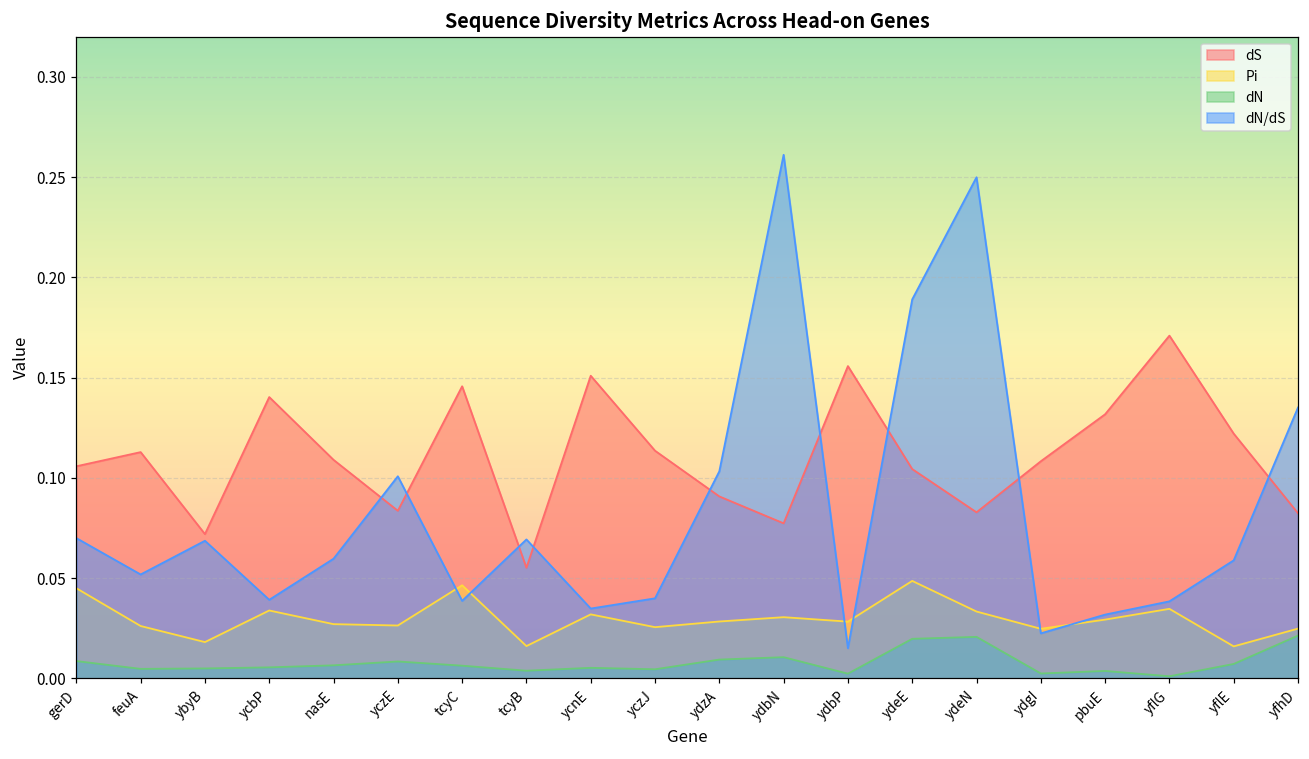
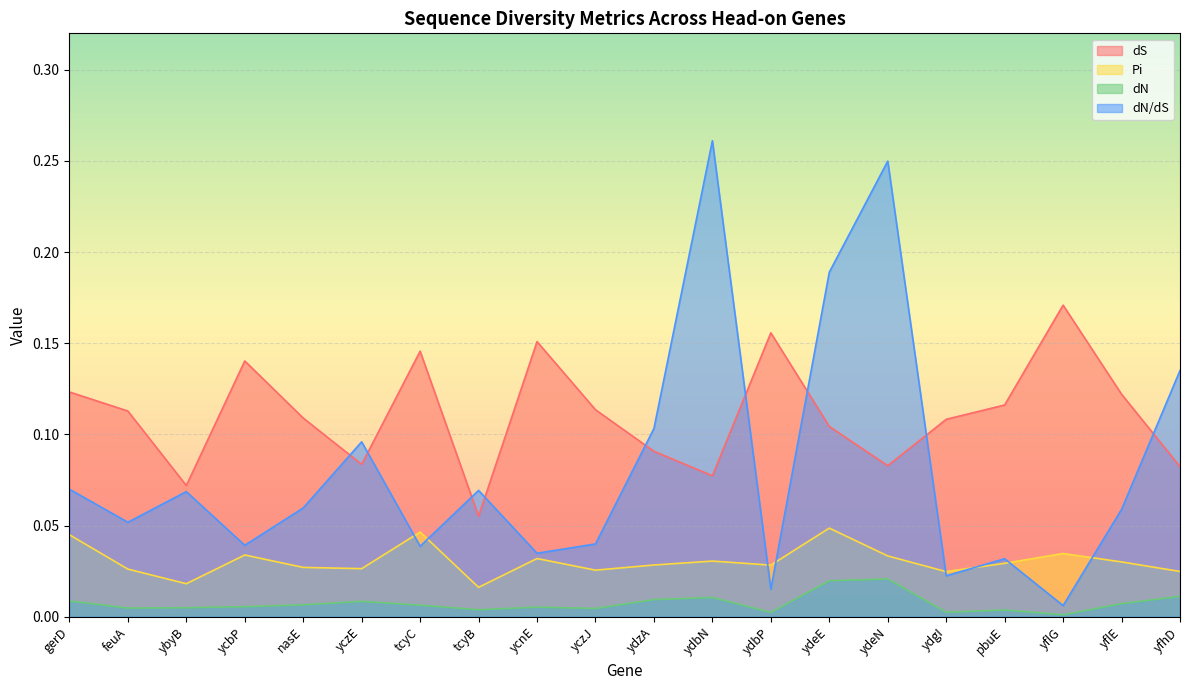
dS, gerD: 0.106 -> 0.123
dN/dS, yczE: 0.101 -> 0.096
dS, pbuE: 0.132 -> 0.116
dN/dS, yflG: 0.038 -> 0.006
Pi, yflE: 0.016 -> 0.030
dN, yfhD: 0.021 -> 0.011
